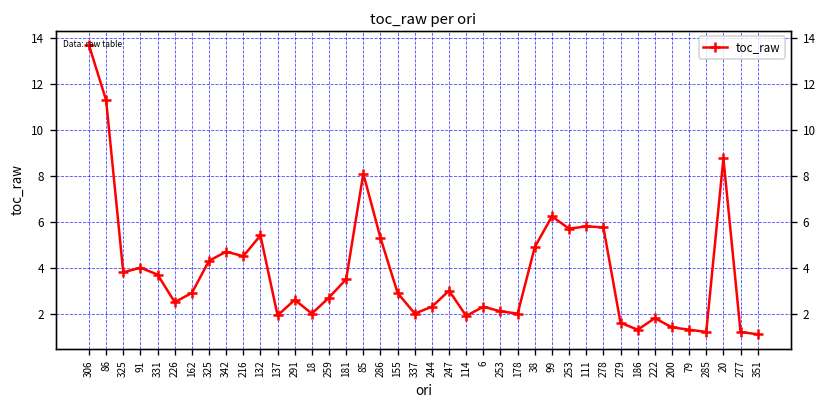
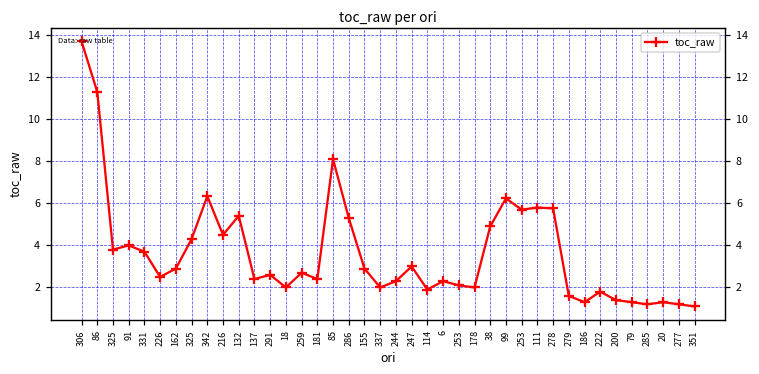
342: 4.7 -> 6.3
137: 1.9 -> 2.4
181: 3.5 -> 2.4
20: 8.8 -> 1.3
